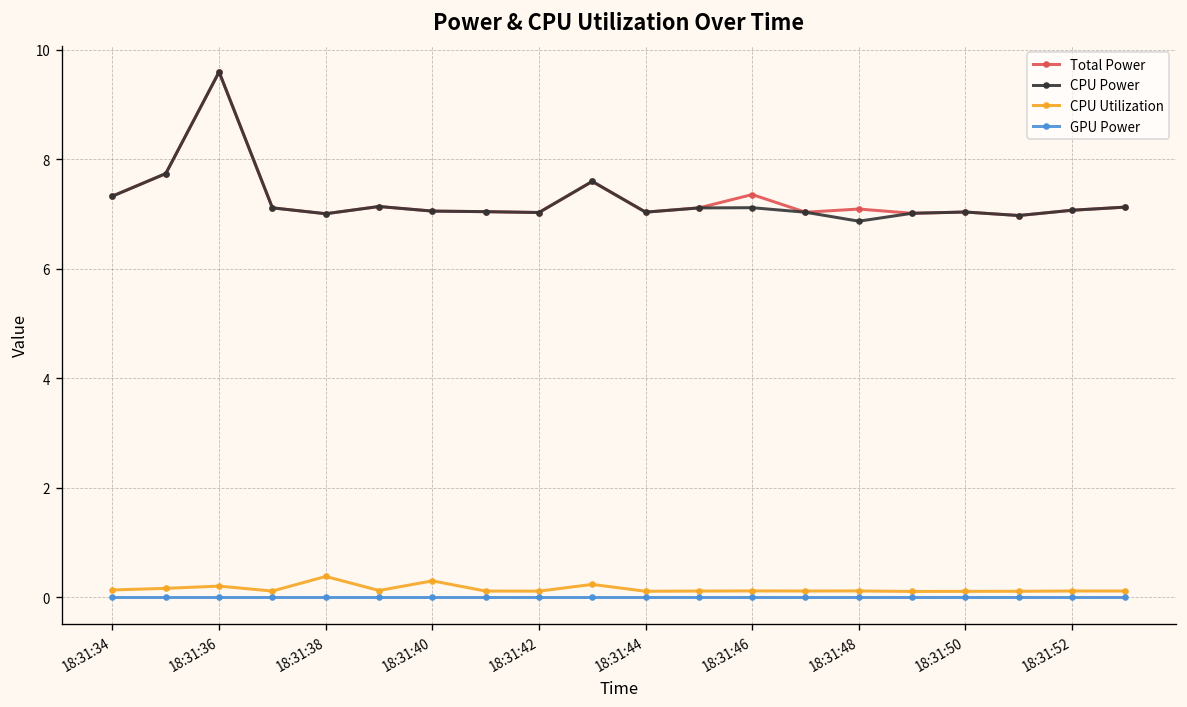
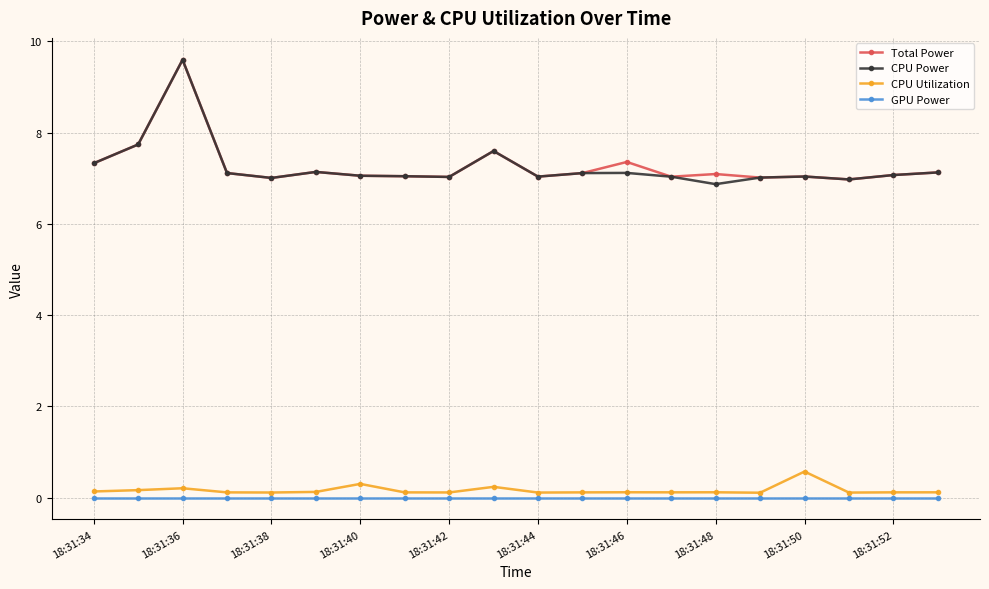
CPU Utilization, 18:31:38: 0.4 -> 0.1
CPU Utilization, 18:31:50: 0.1 -> 0.6
